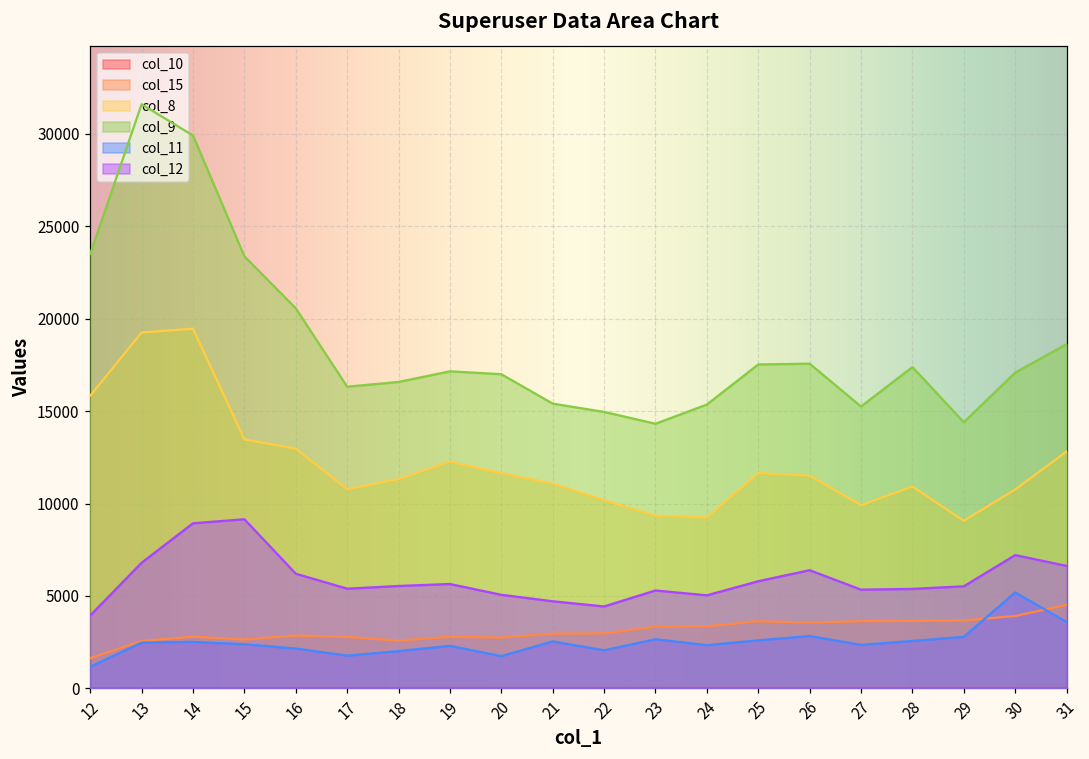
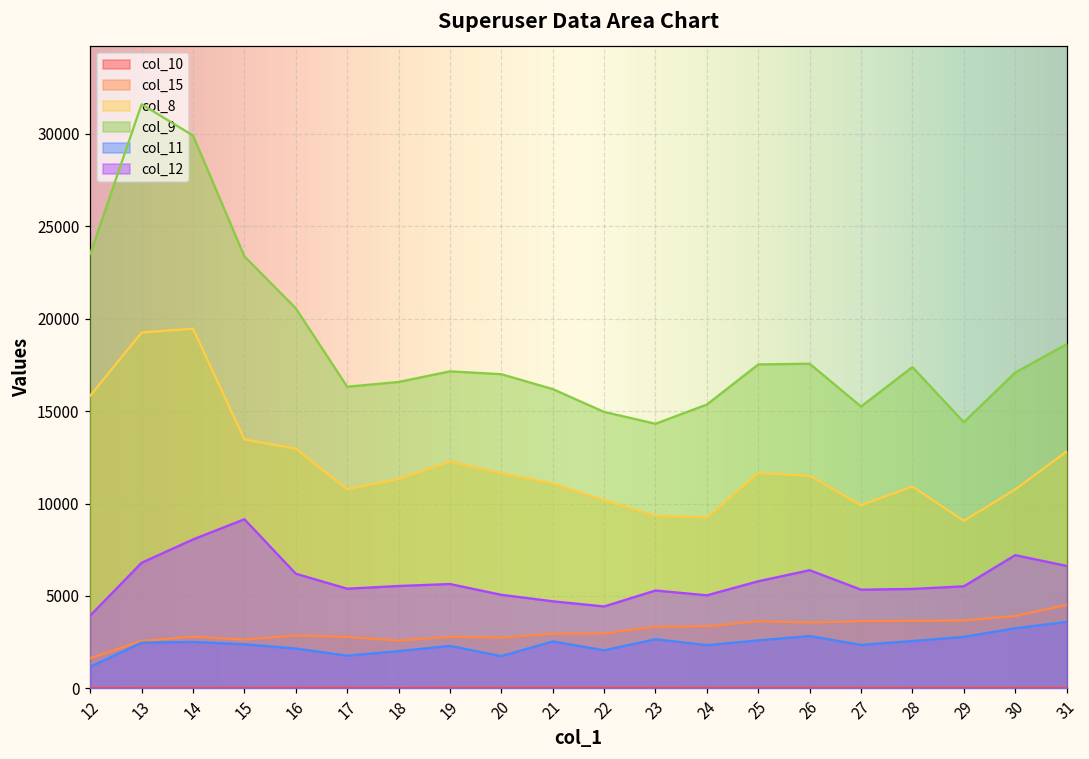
col_12, 14: 8900 -> 8100
col_9, 21: 15400 -> 16200
col_11, 30: 5200 -> 3300
